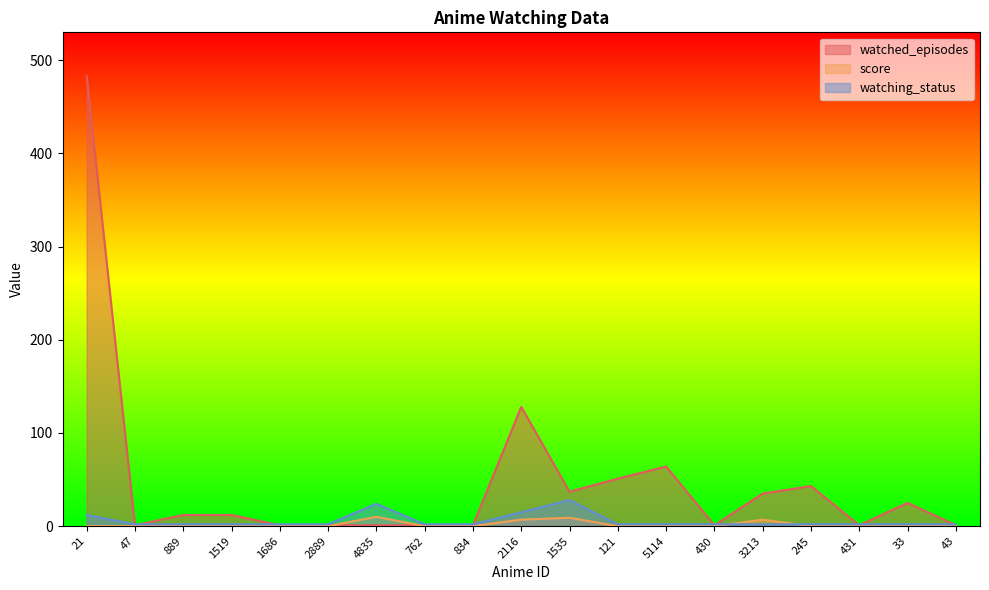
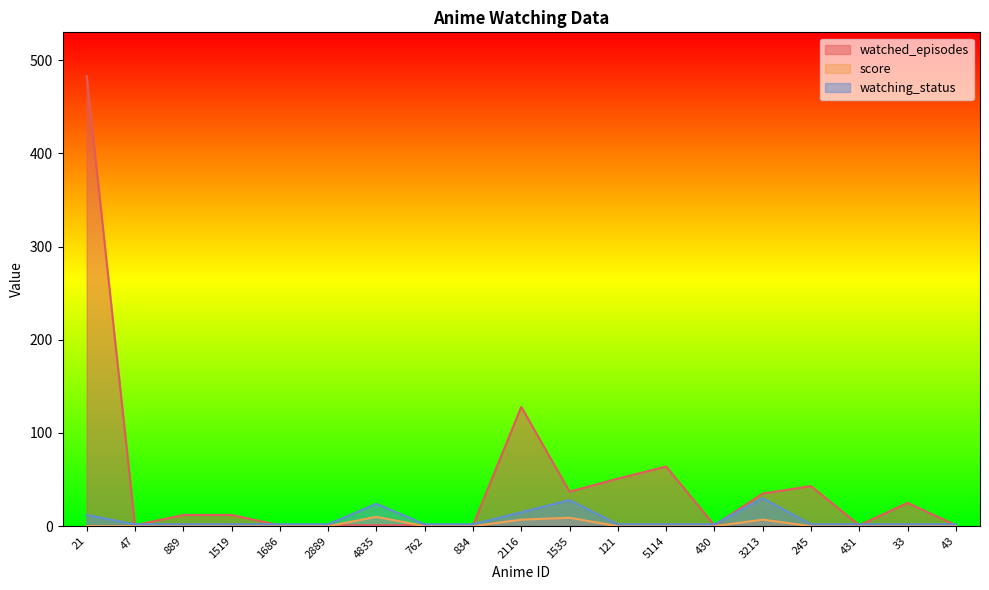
watching_status, 3213: 0 -> 30
